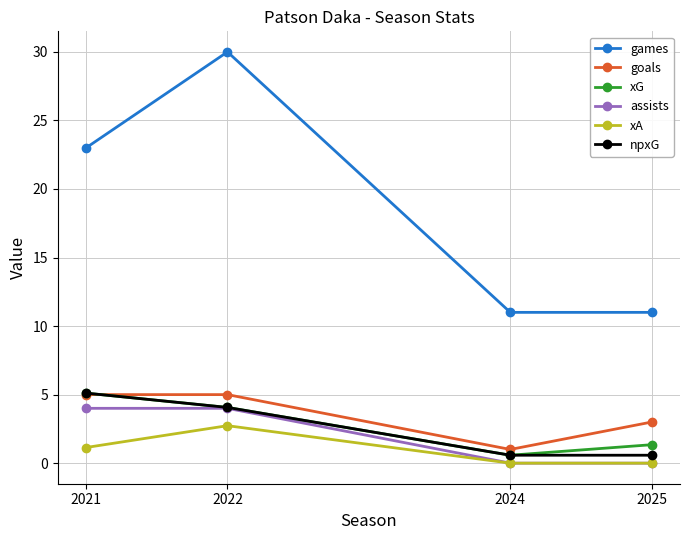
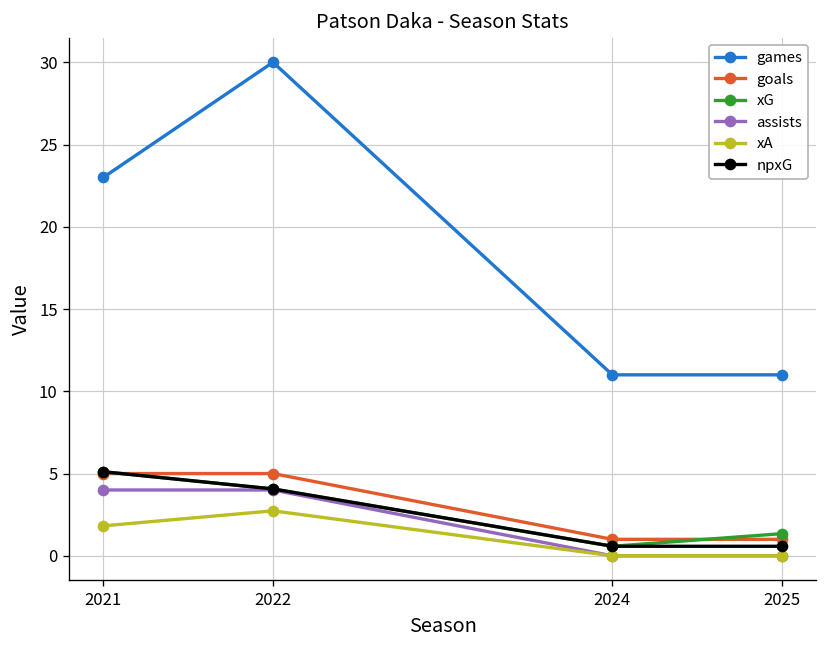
xA, 2021: 1.1 -> 1.8
goals, 2025: 3 -> 1
